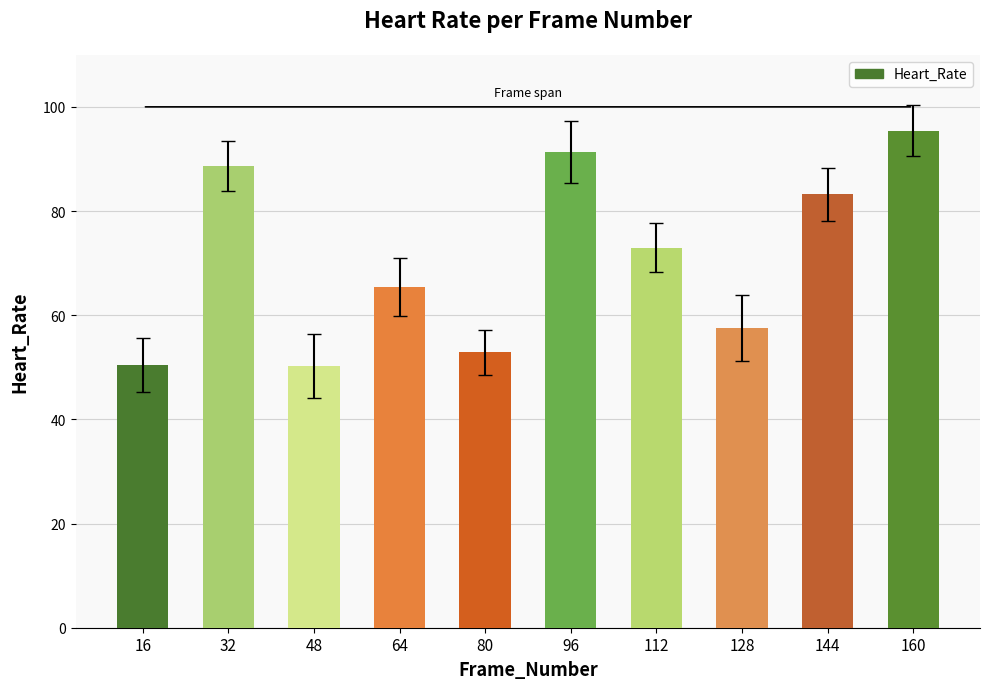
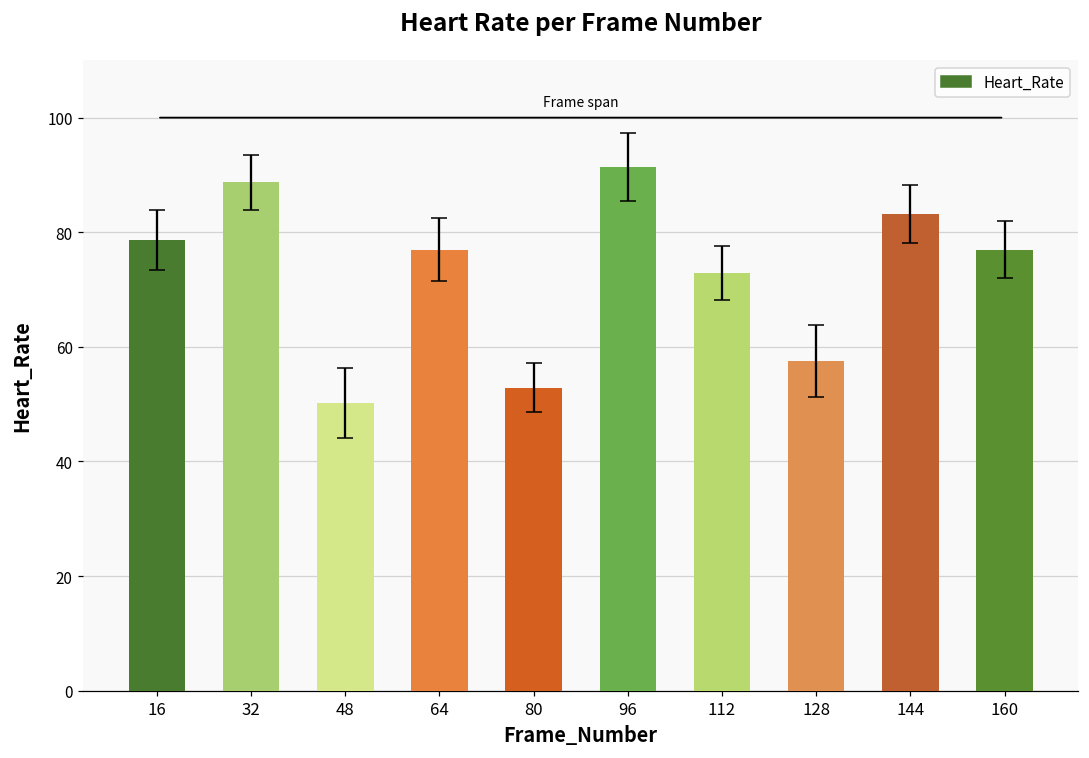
Heart_Rate, 16: 50 -> 79
Heart_Rate, 64: 65 -> 77
Heart_Rate, 160: 95 -> 77
